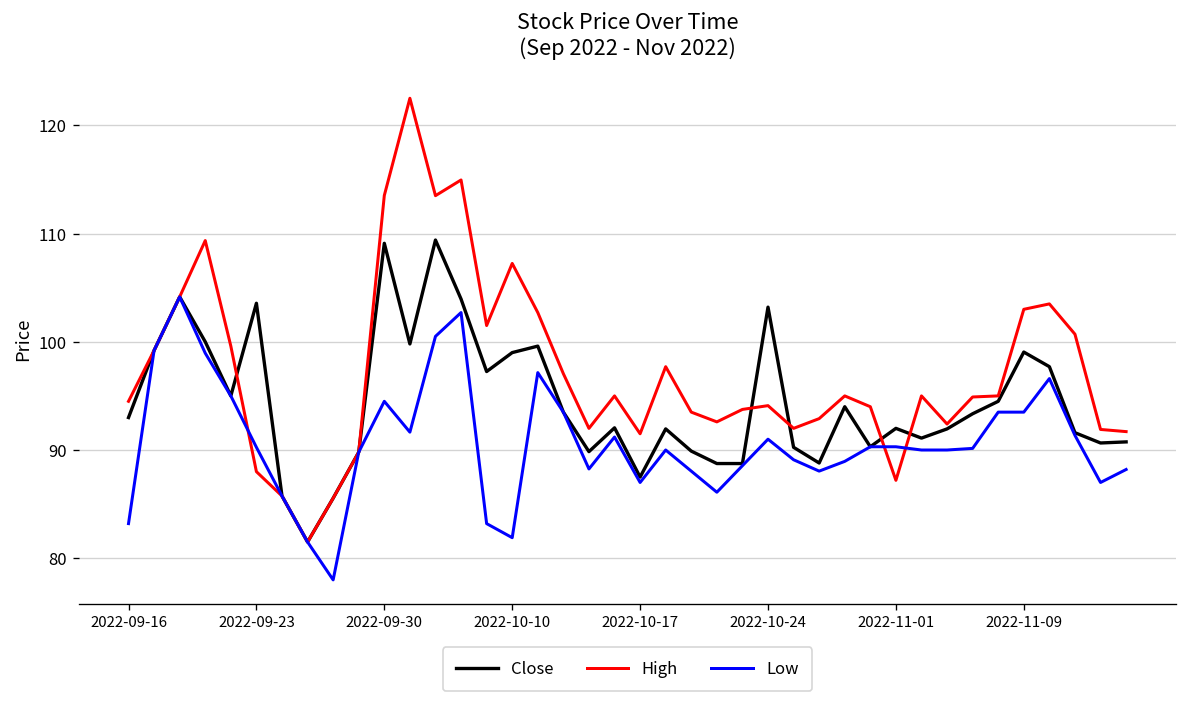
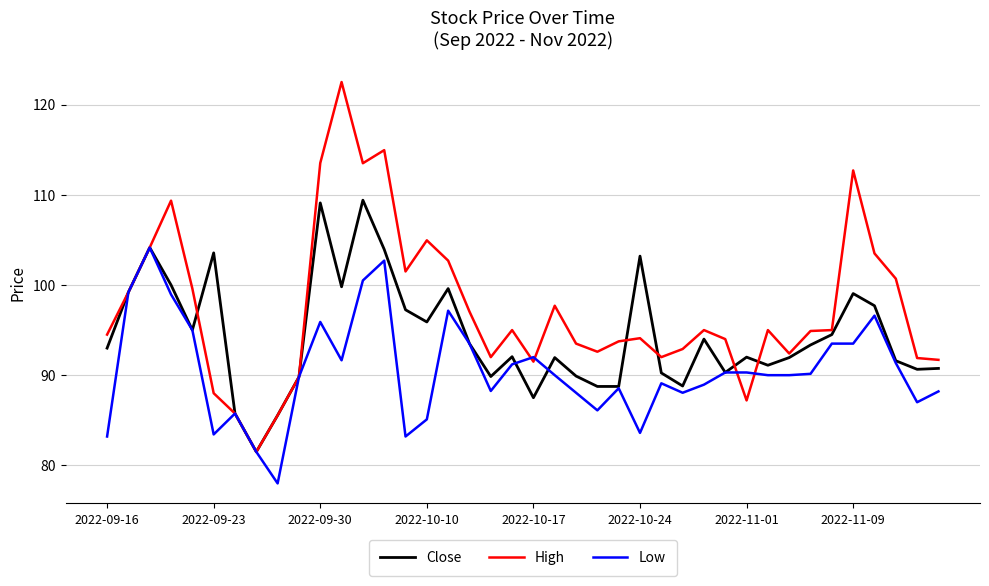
Low, 2022-09-23: 90 -> 83
Low, 2022-09-30: 95 -> 96
Close, 2022-10-10: 99 -> 96
High, 2022-10-10: 107 -> 105
Low, 2022-10-10: 82 -> 85
Low, 2022-10-17: 87 -> 92
Low, 2022-10-24: 91 -> 84
High, 2022-11-09: 103 -> 113
